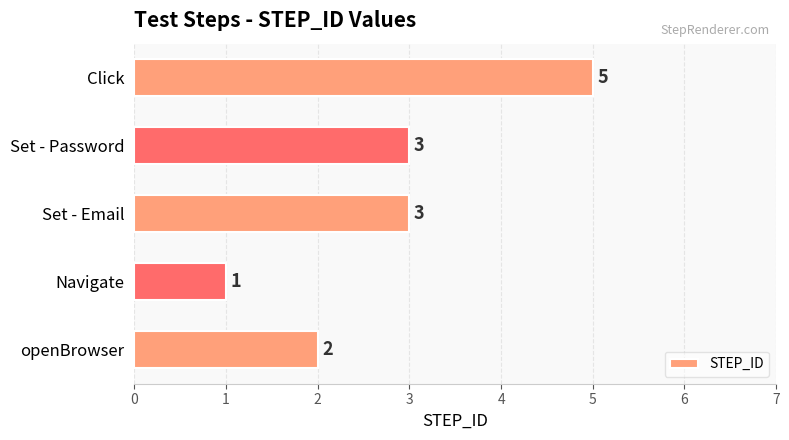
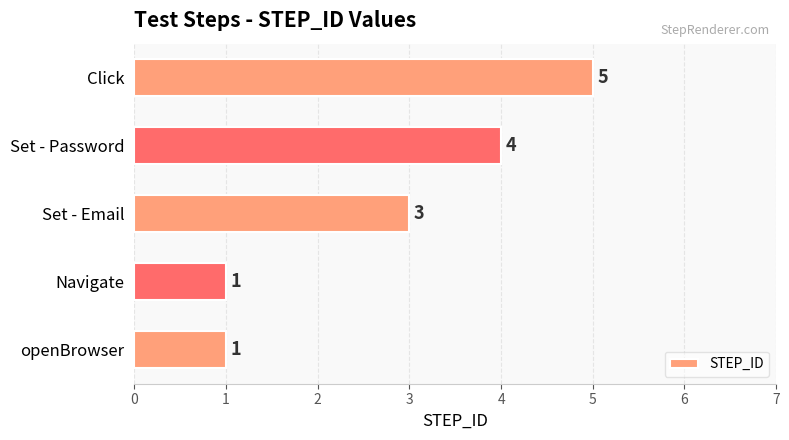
Set - Password: 3 -> 4
openBrowser: 2 -> 1
